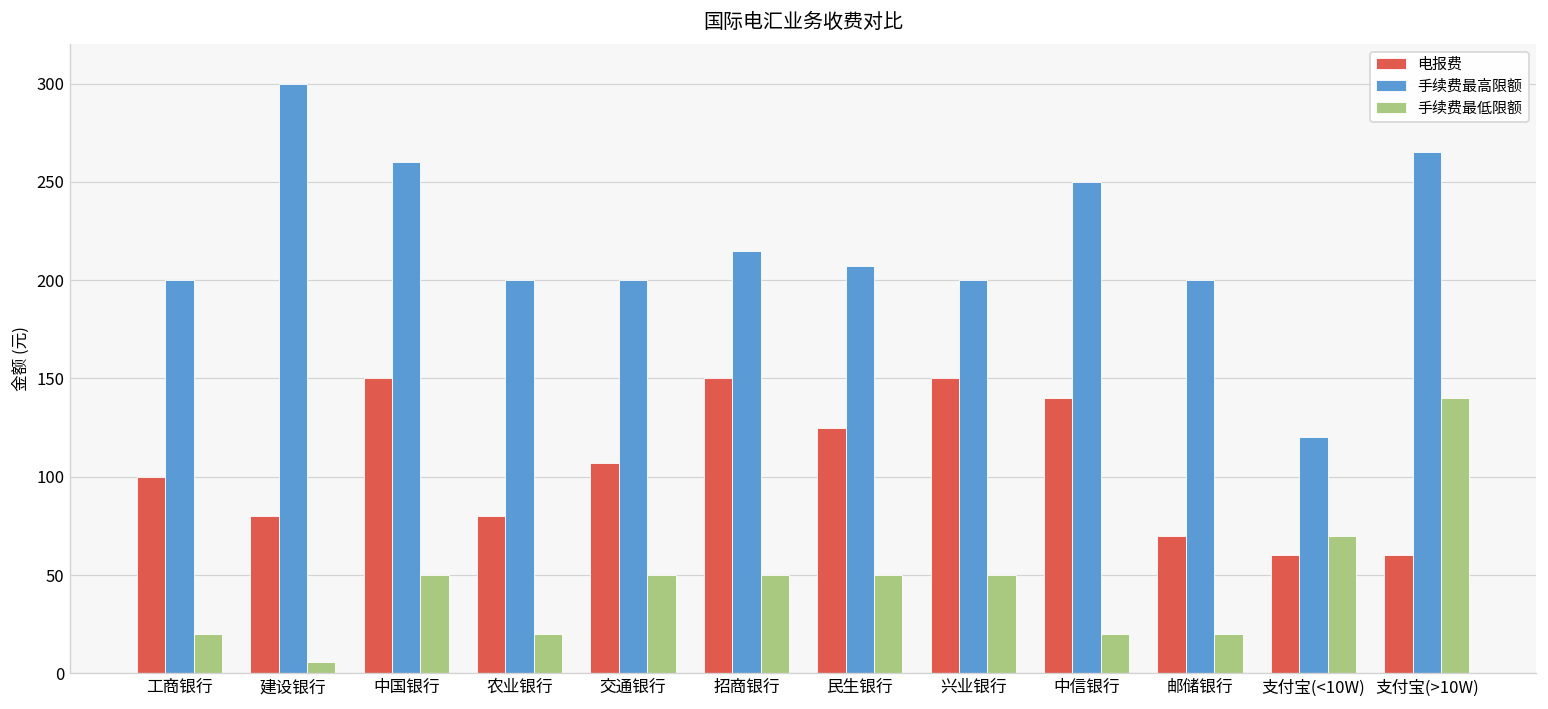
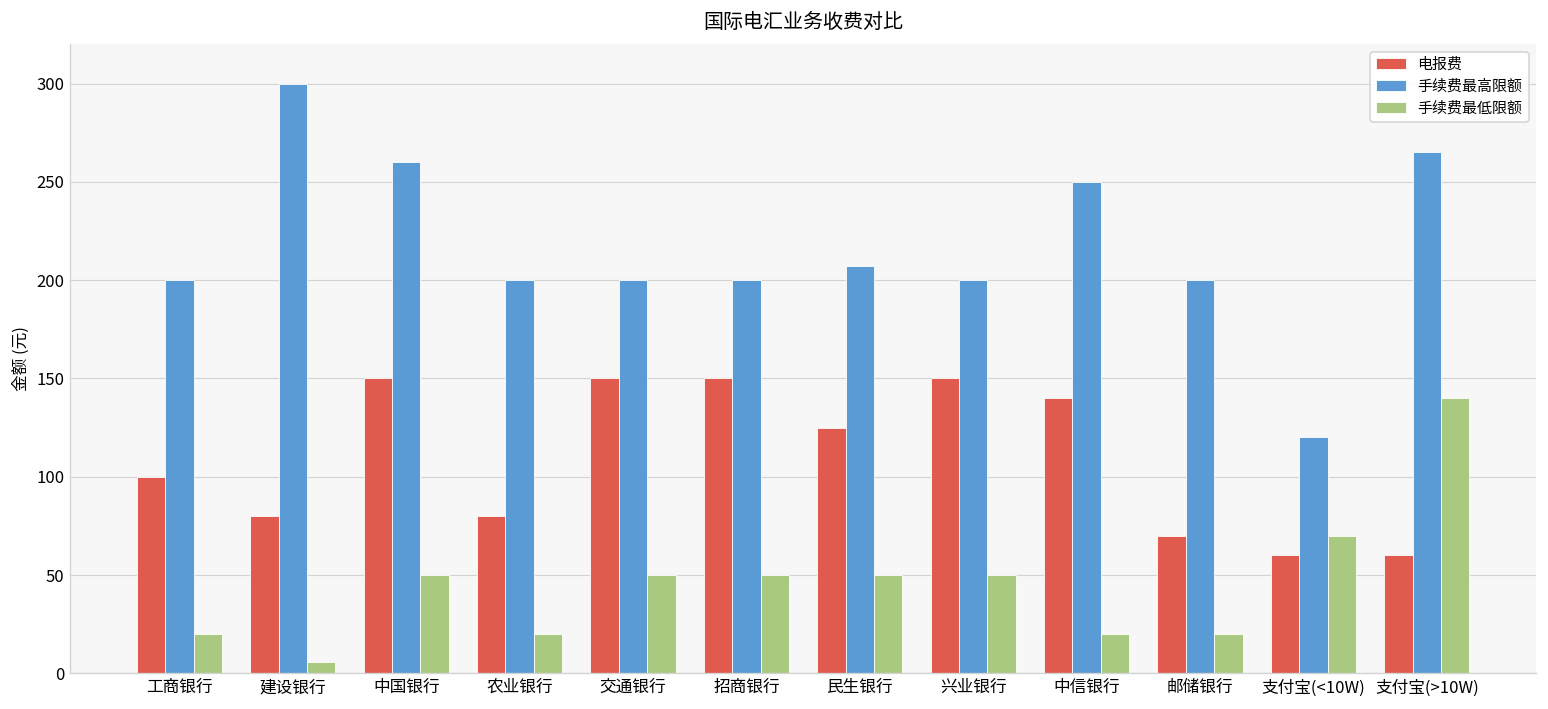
电报费, 交通银行: 107 -> 150
手续费最高限额, 招商银行: 215 -> 200
